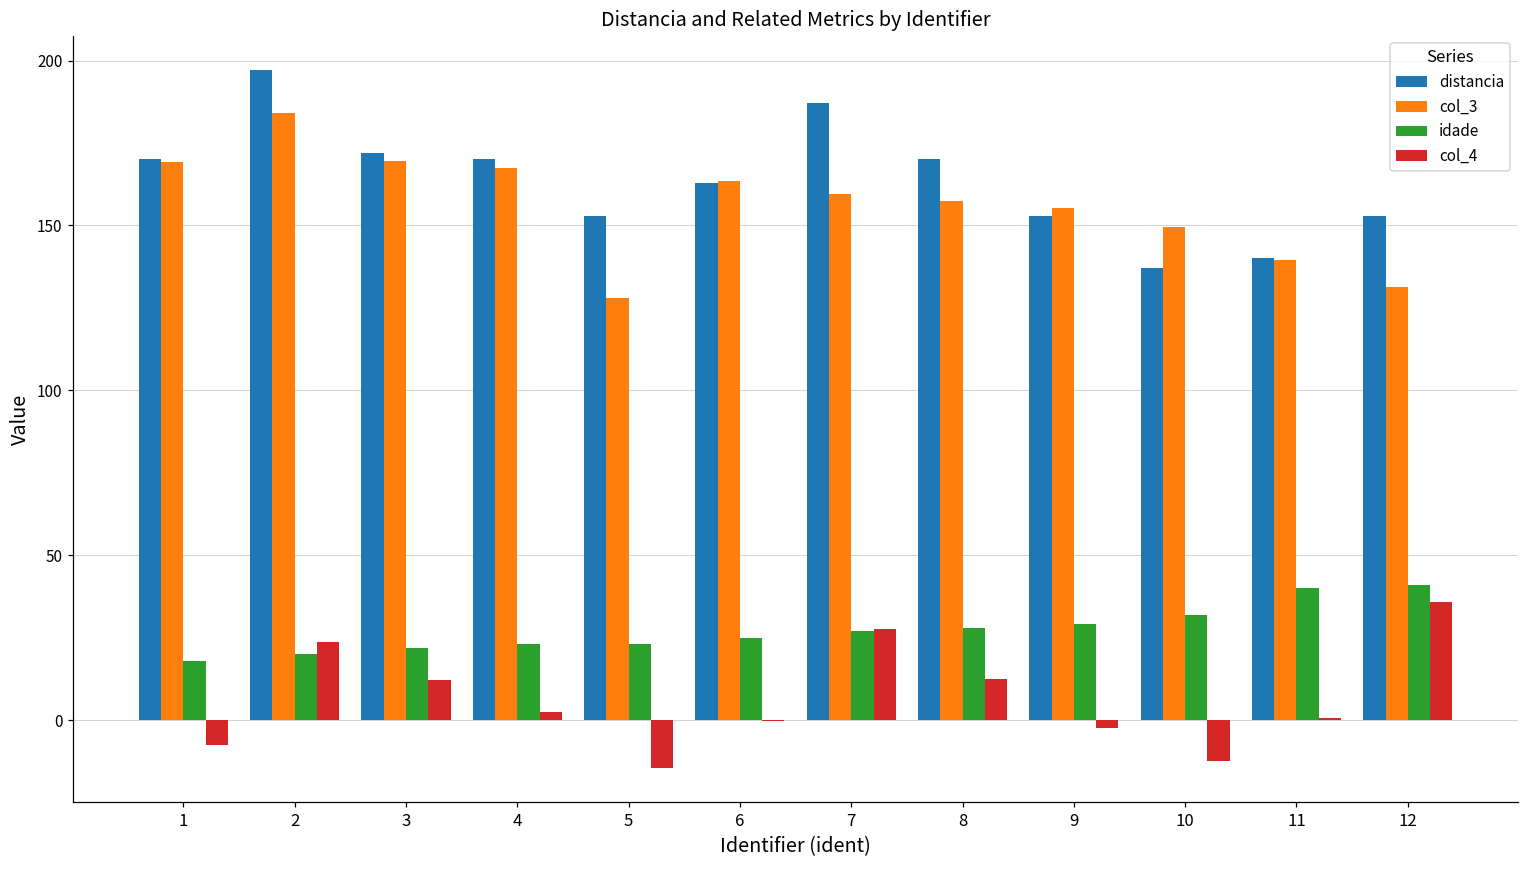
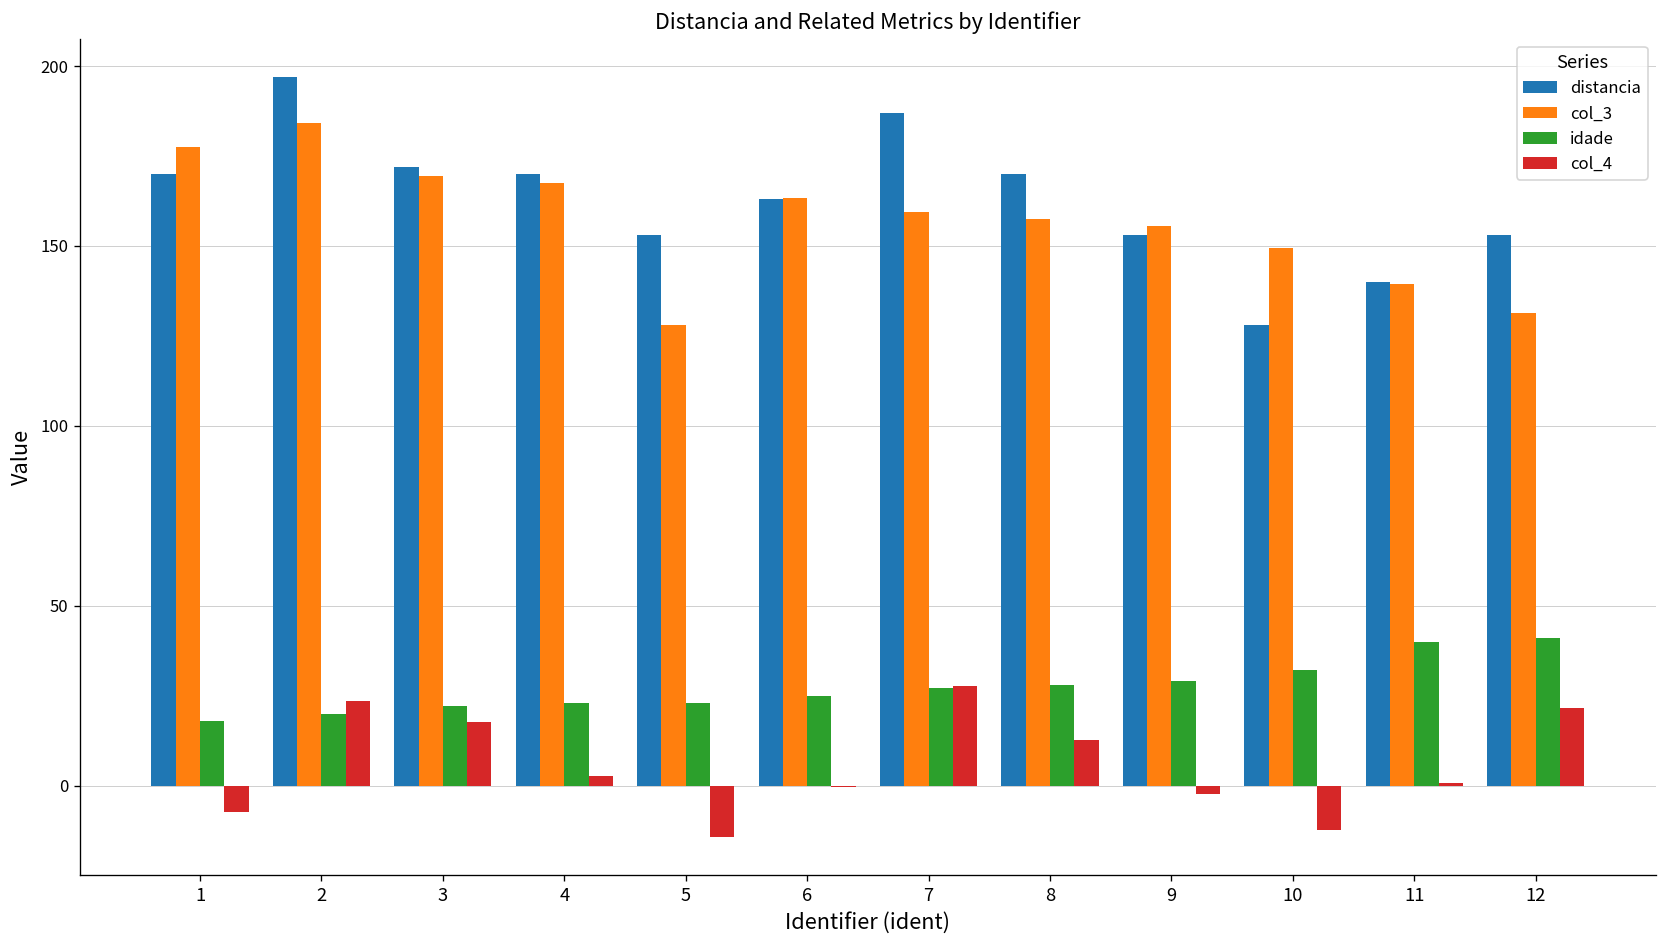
col_3, 1: 169 -> 177
col_4, 3: 12 -> 18
distancia, 10: 137 -> 128
col_4, 12: 36 -> 22
